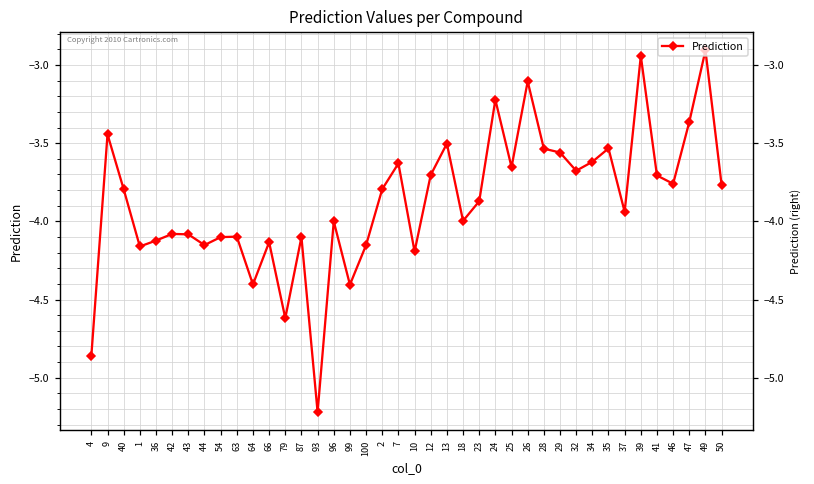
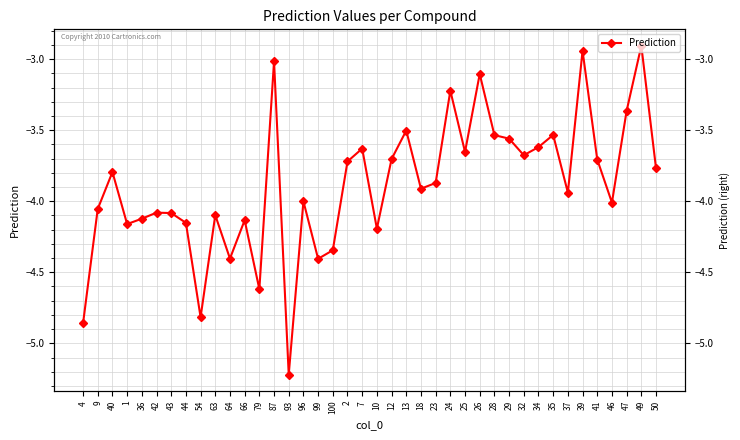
9: -3.44 -> -4.05
54: -4.10 -> -4.82
87: -4.10 -> -3.02
100: -4.15 -> -4.34
2: -3.79 -> -3.72
18: -4.00 -> -3.91
46: -3.76 -> -4.01
